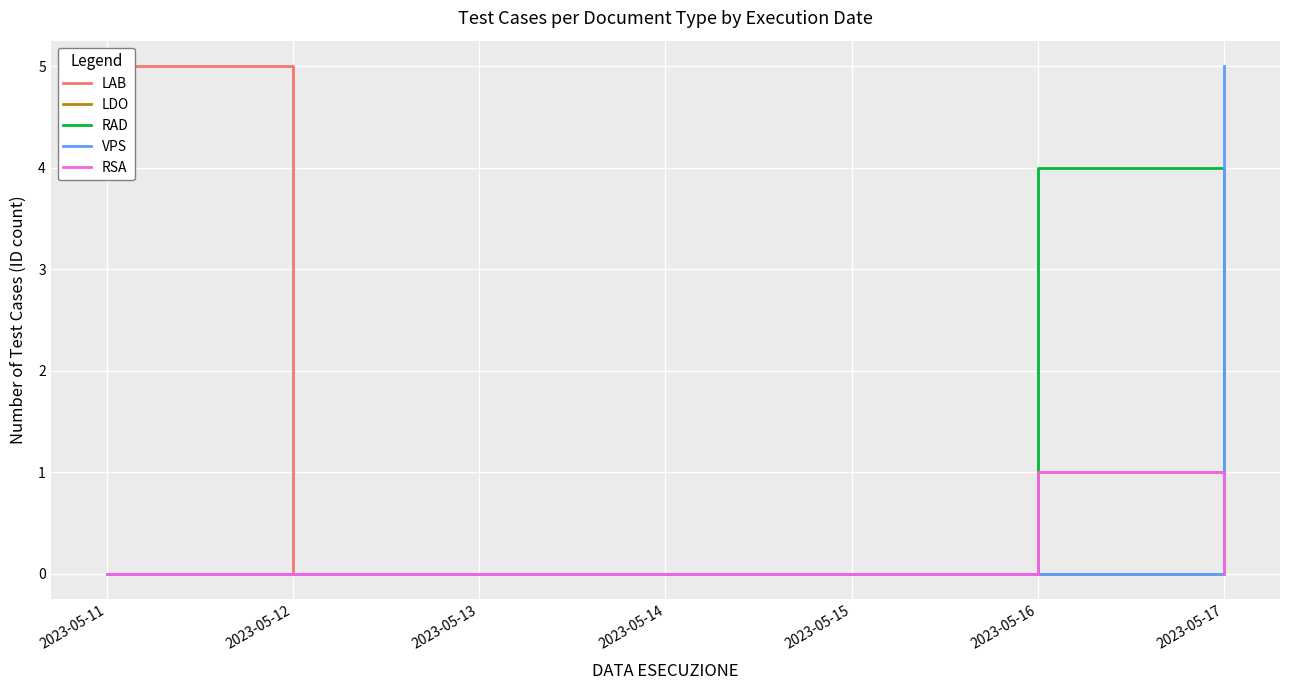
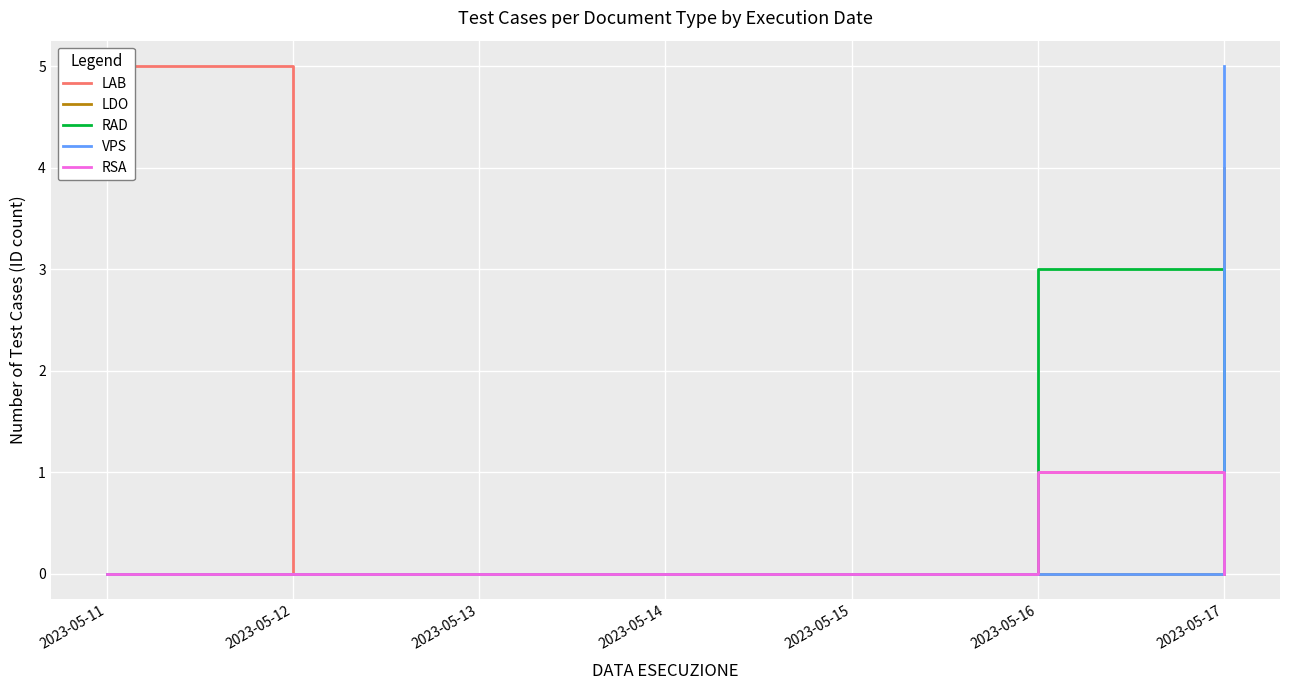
RAD, 2023-05-16: 4 -> 3
